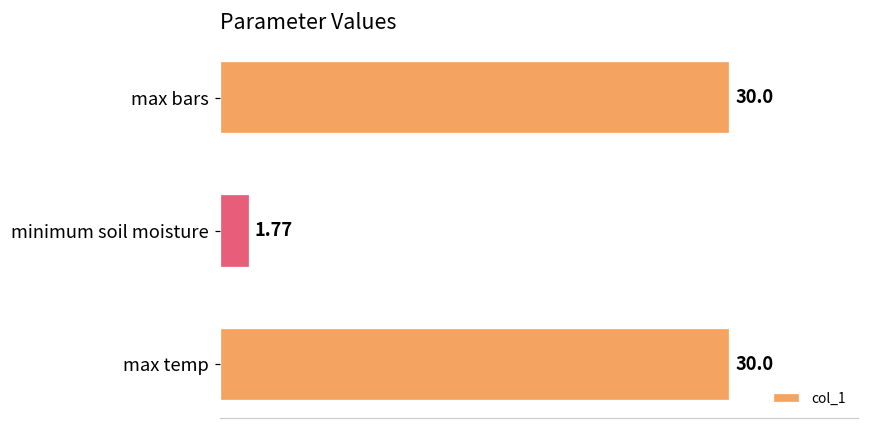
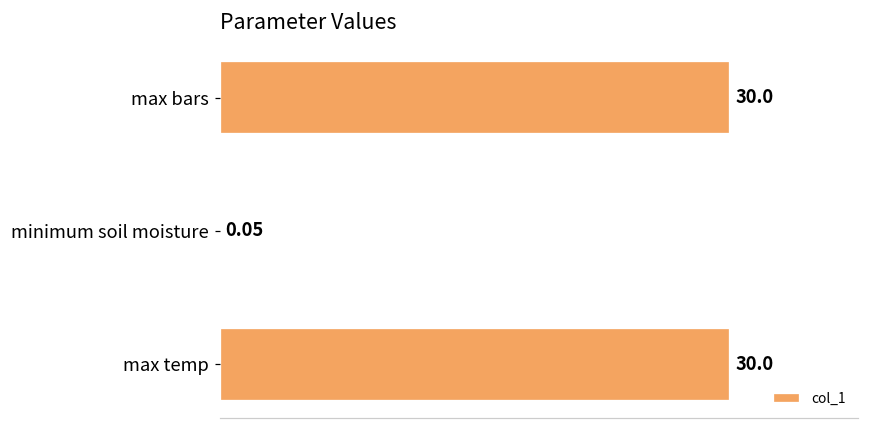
minimum soil moisture: 1.77 -> 0.05
